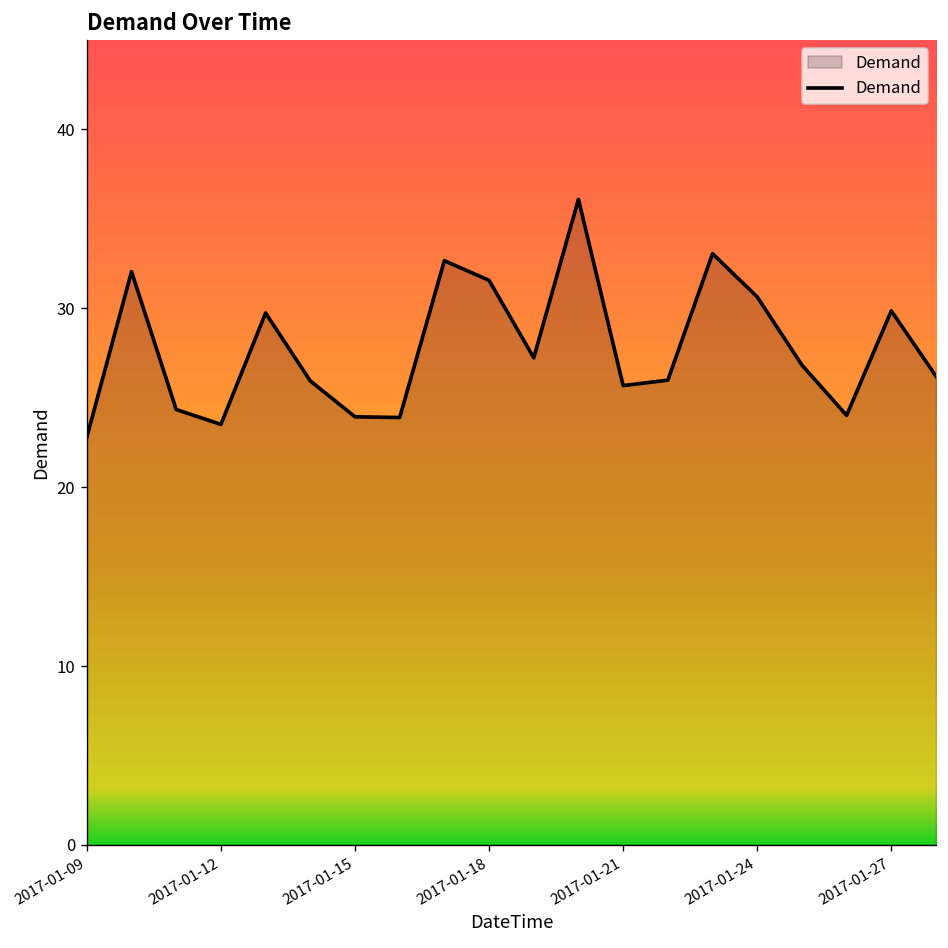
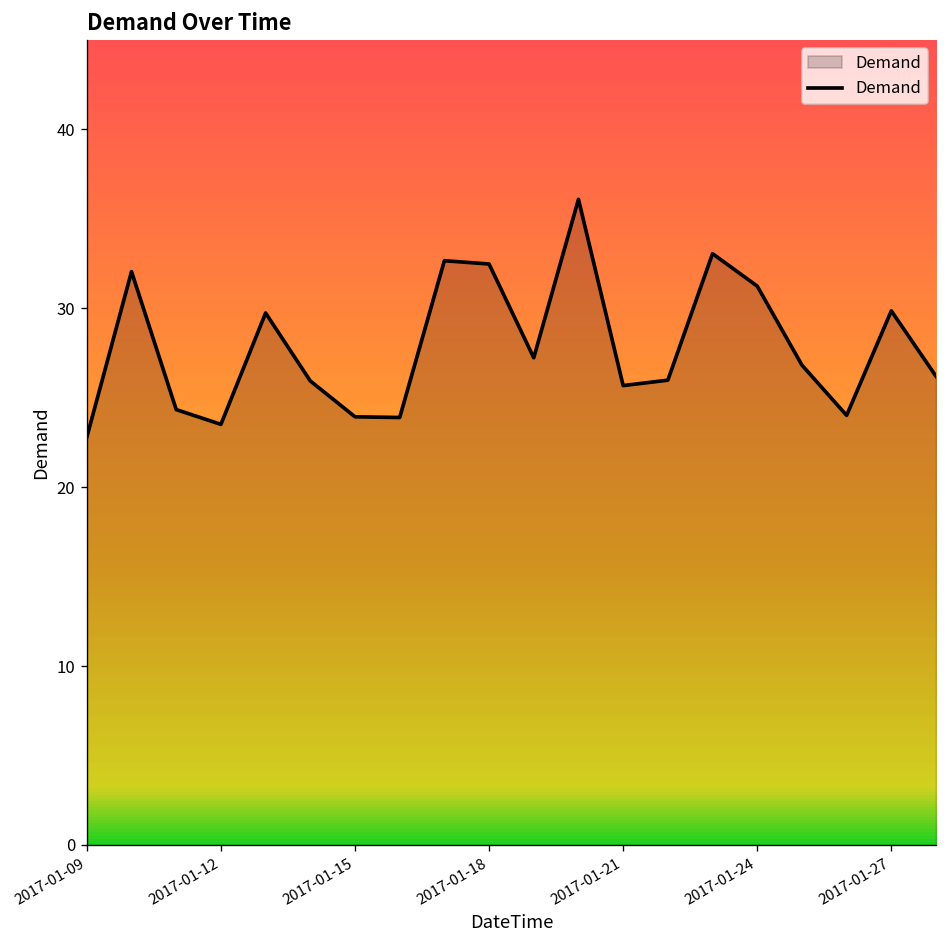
2017-01-18: 31.6 -> 32.5
2017-01-24: 30.6 -> 31.2
